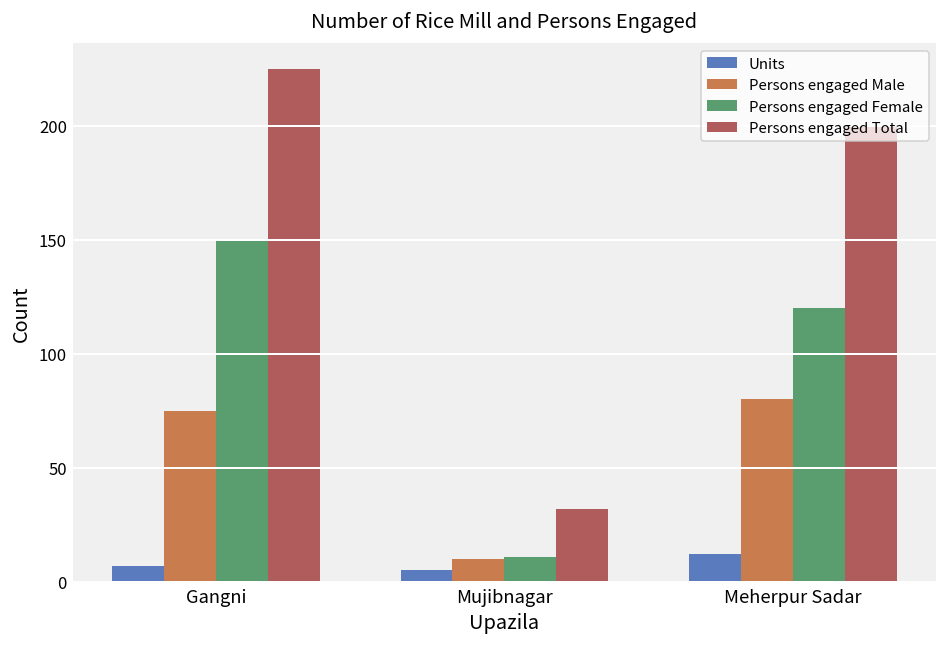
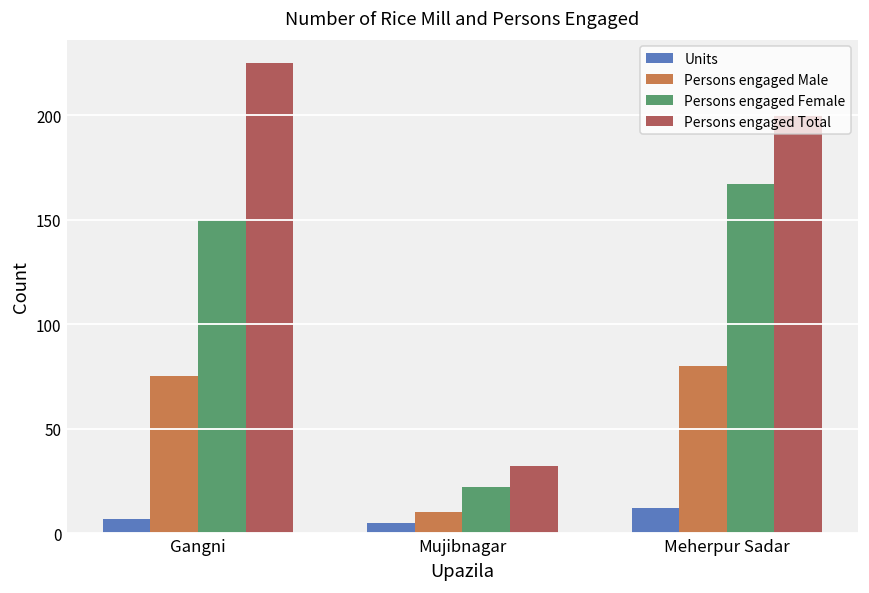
Persons engaged Female, Mujibnagar: 11 -> 22
Persons engaged Female, Meherpur Sadar: 120 -> 167
